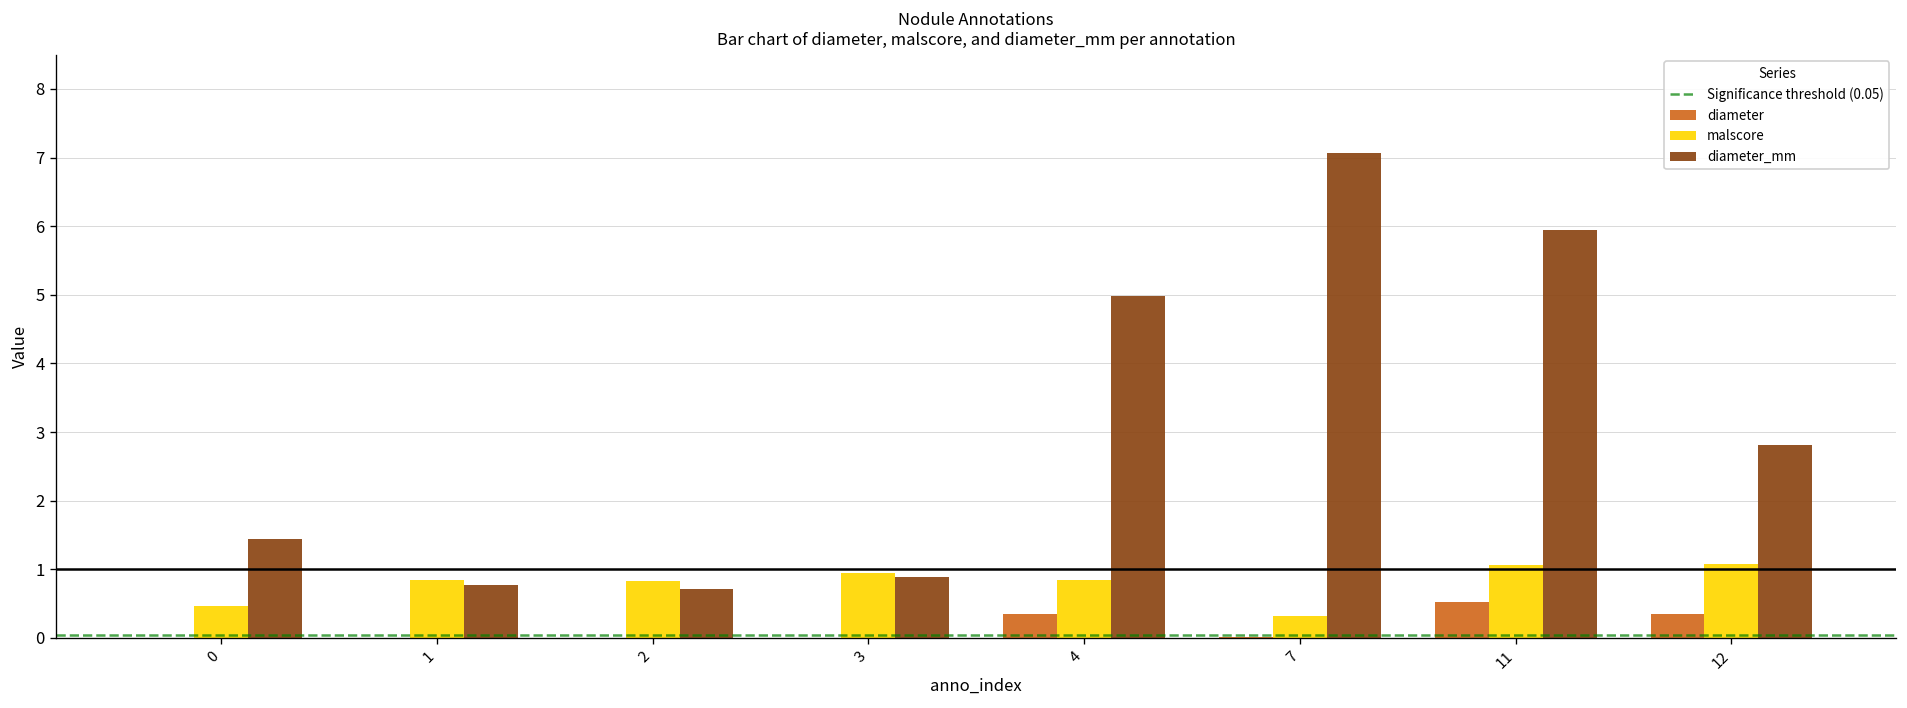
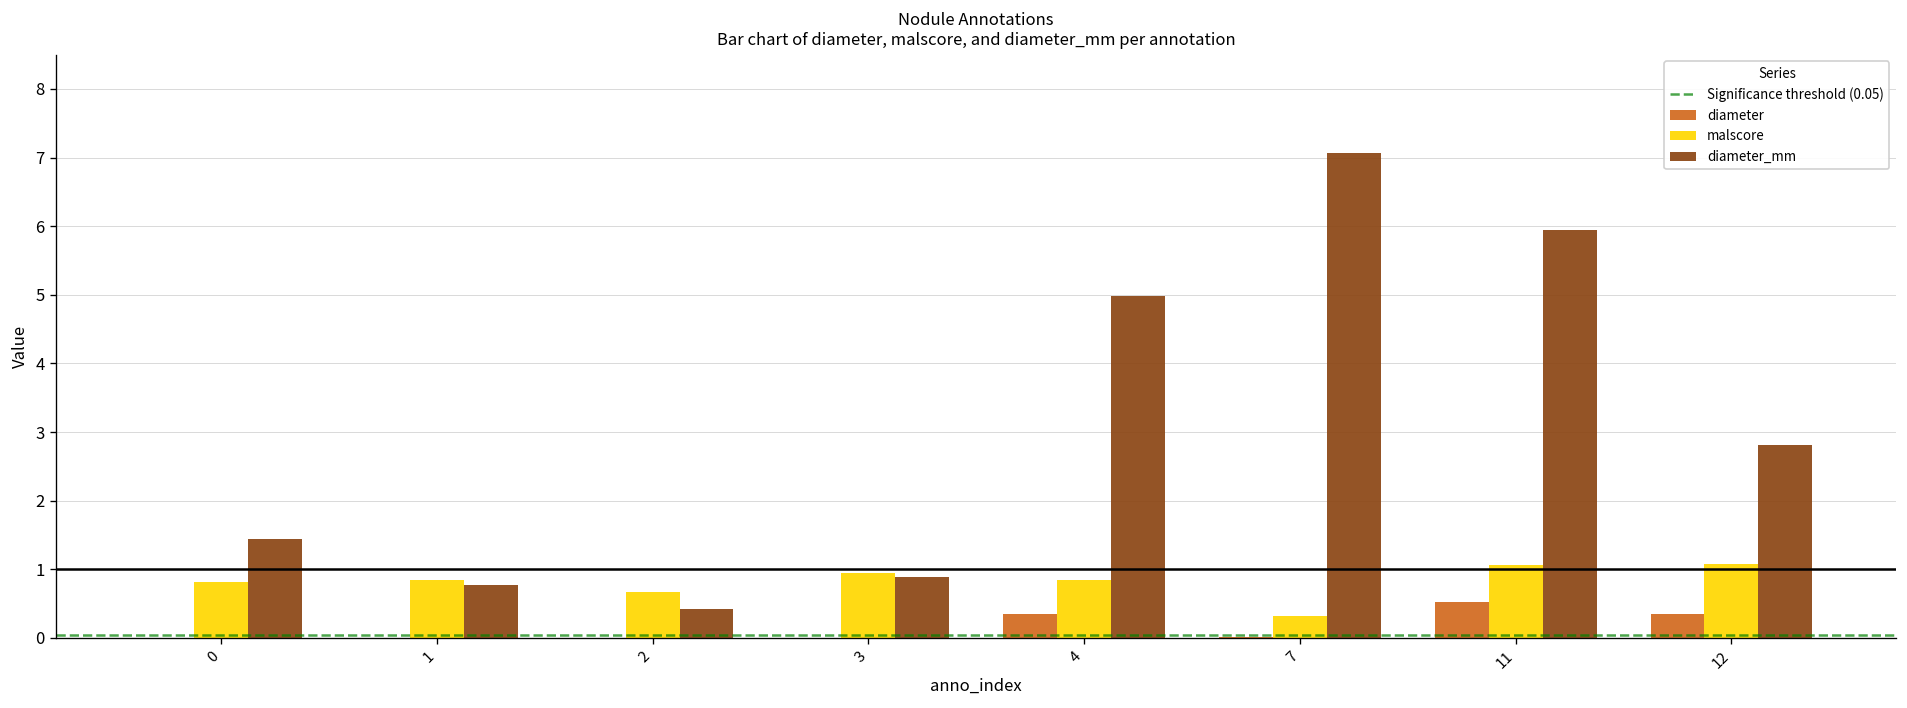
malscore, 0: 0.5 -> 0.8
malscore, 2: 0.8 -> 0.7
diameter_mm, 2: 0.7 -> 0.4
